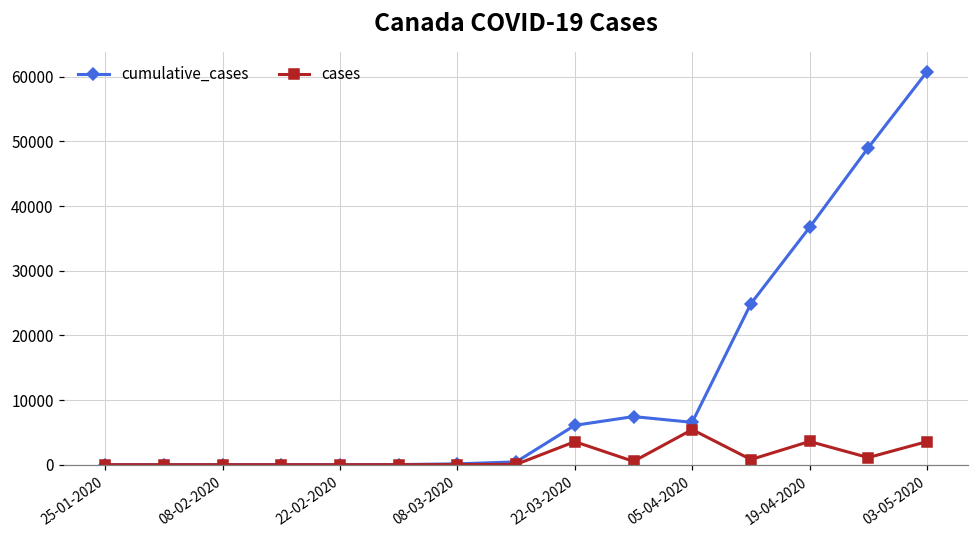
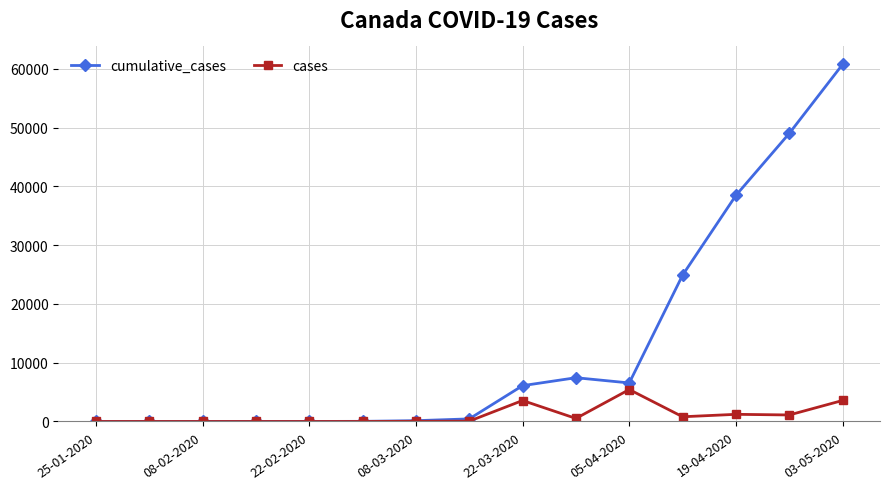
cumulative_cases, 19-04-2020: 37000 -> 38000
cases, 19-04-2020: 4000 -> 1000
